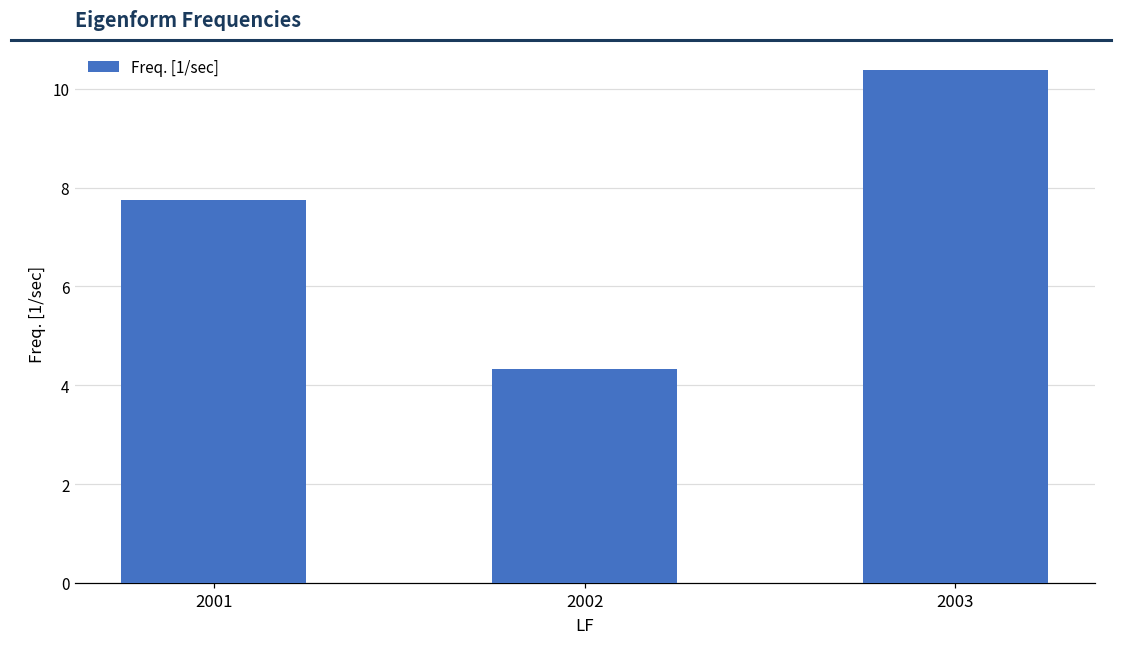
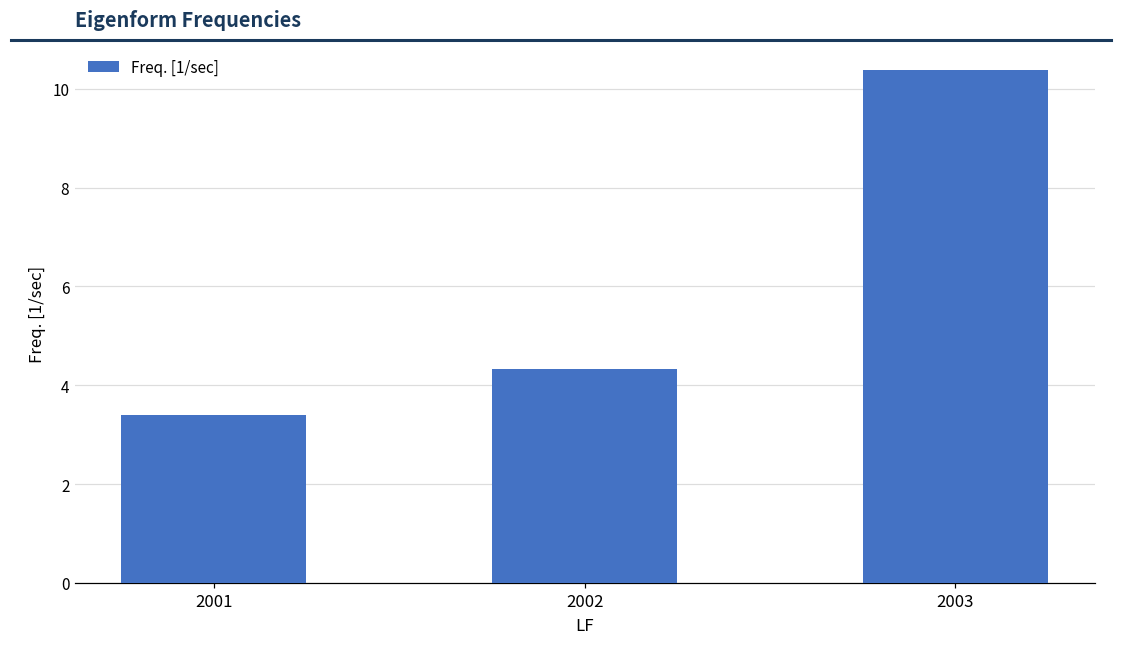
2001: 7.7 -> 3.4
